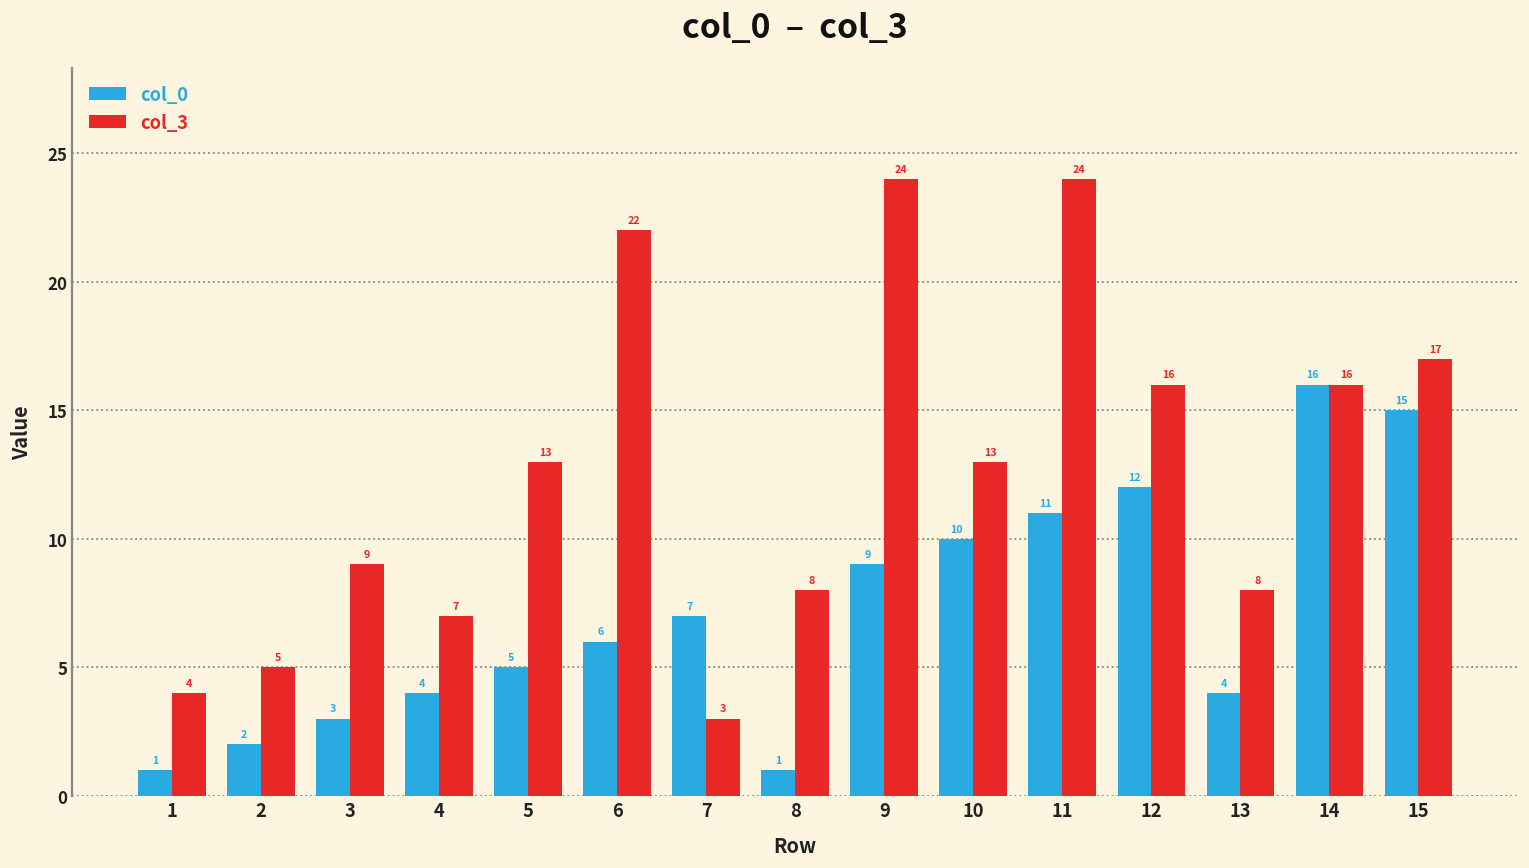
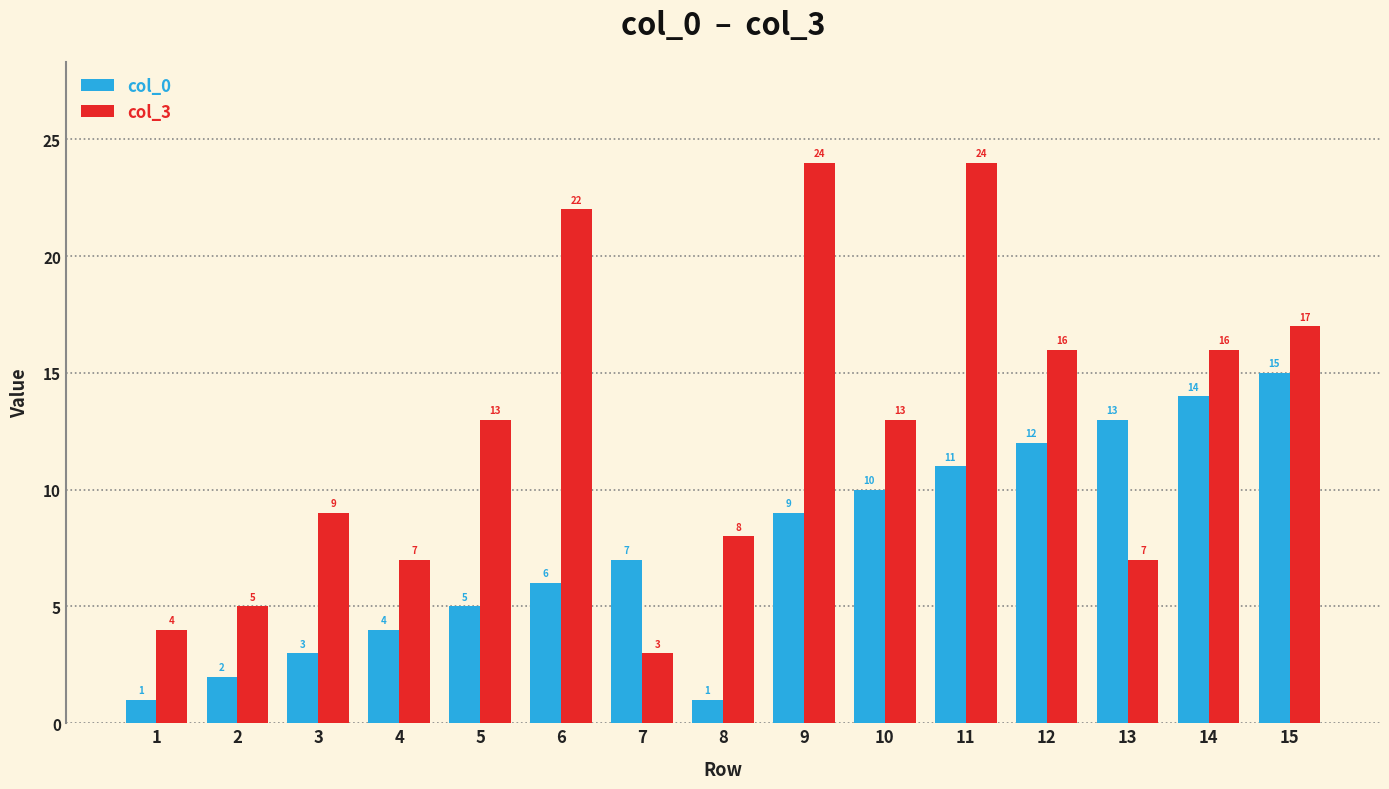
col_0, 13: 4 -> 13
col_3, 13: 8 -> 7
col_0, 14: 16 -> 14
